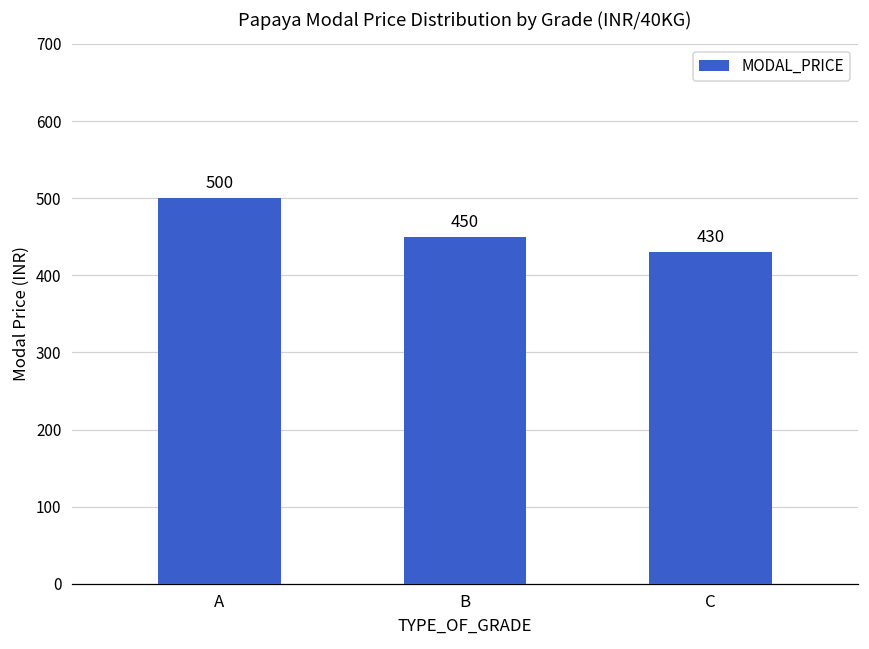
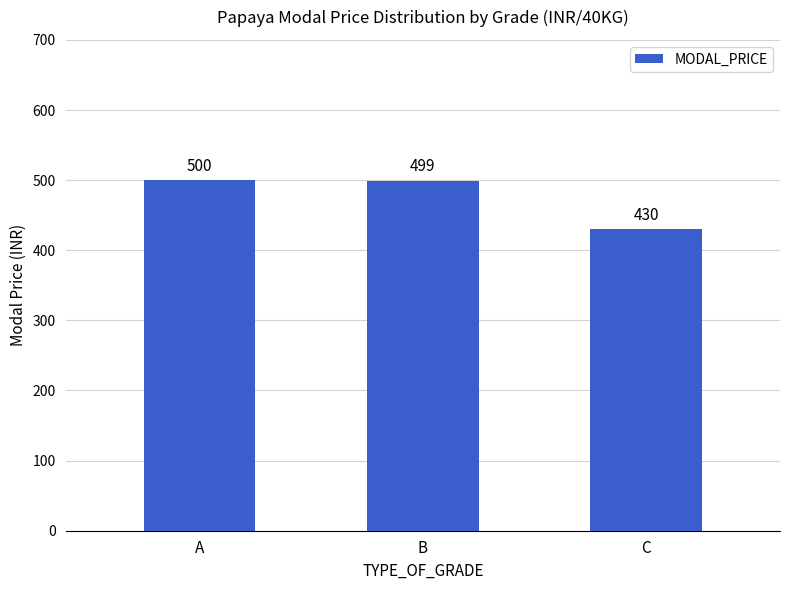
B: 450 -> 499
